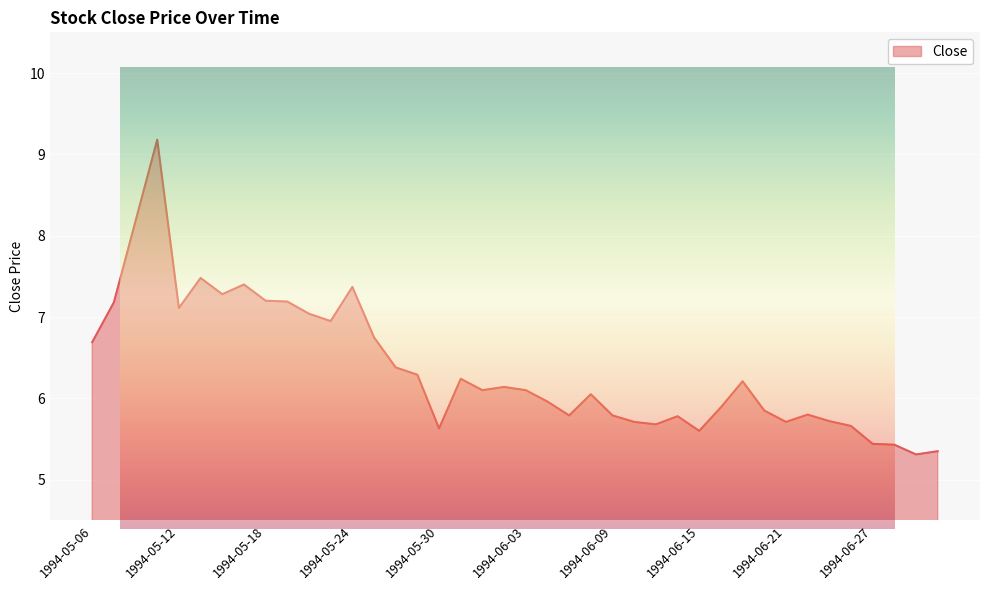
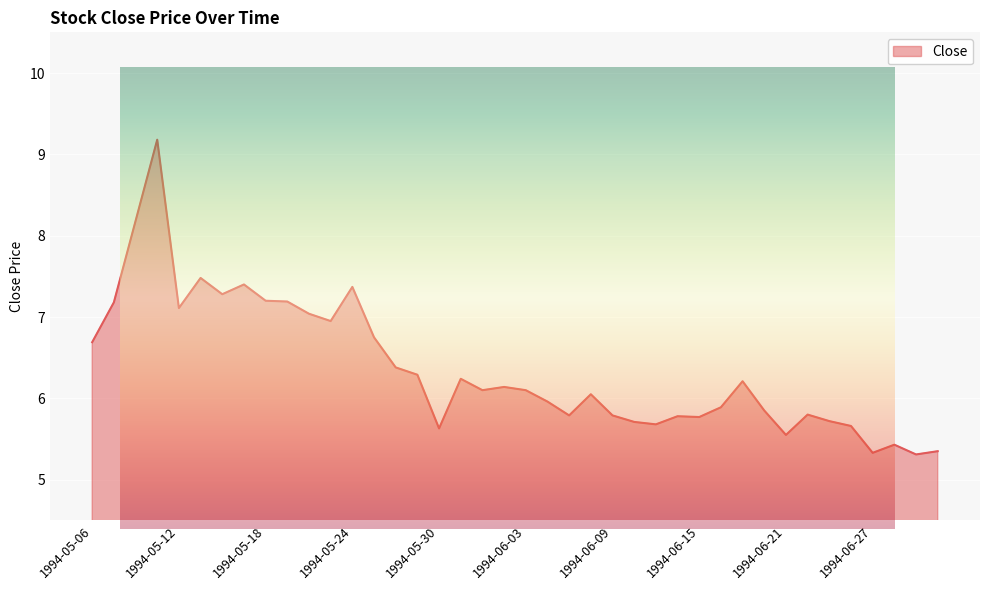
Stock Close Price Over Time, 1994-06-15: 5.6 -> 5.8
Stock Close Price Over Time, 1994-06-21: 5.7 -> 5.6
Stock Close Price Over Time, 1994-06-27: 5.4 -> 5.3
